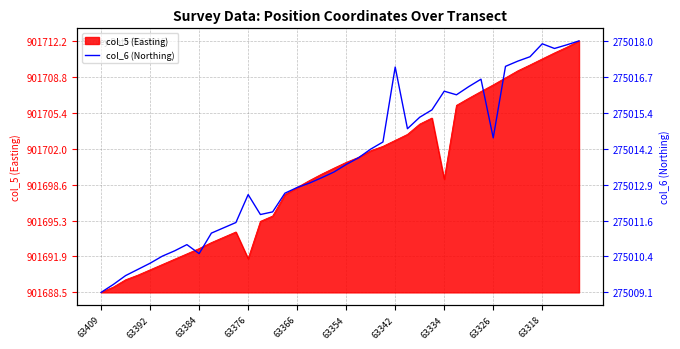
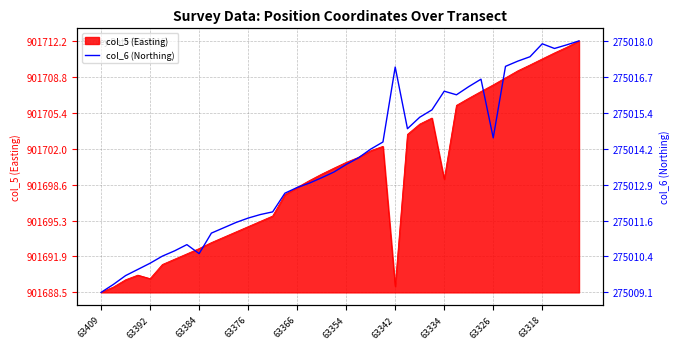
col_5 (Easting), 63392: 901690.6 -> 901689.8
col_5 (Easting), 63376: 901691.7 -> 901694.7
col_6 (Northing), 63376: 901697.7 -> 901695.5
col_5 (Easting), 63342: 901702.8 -> 901689.1
